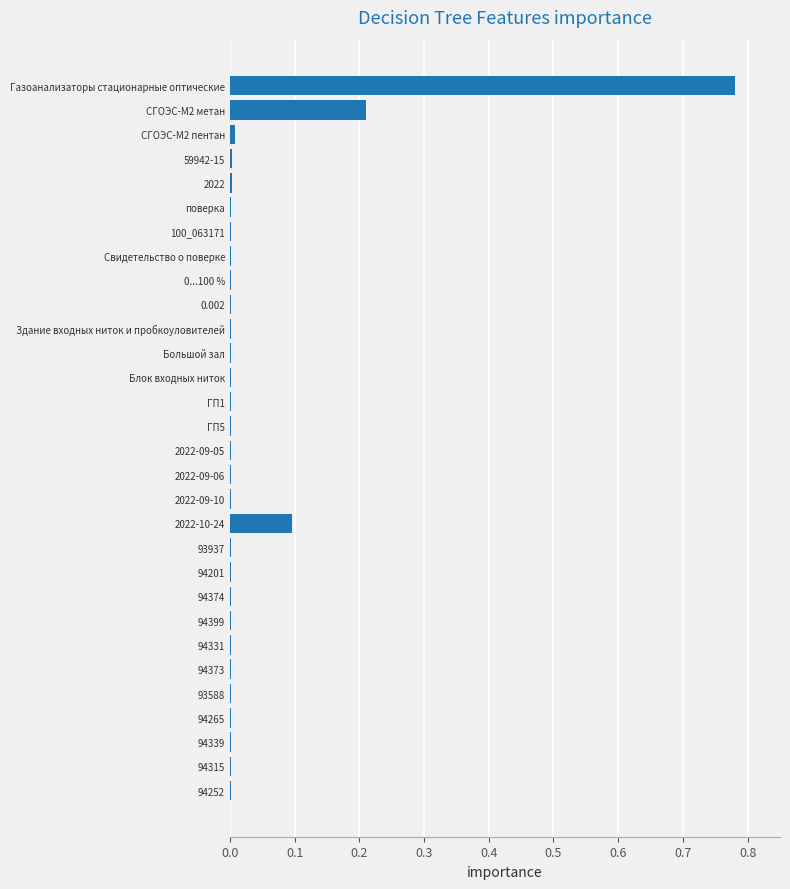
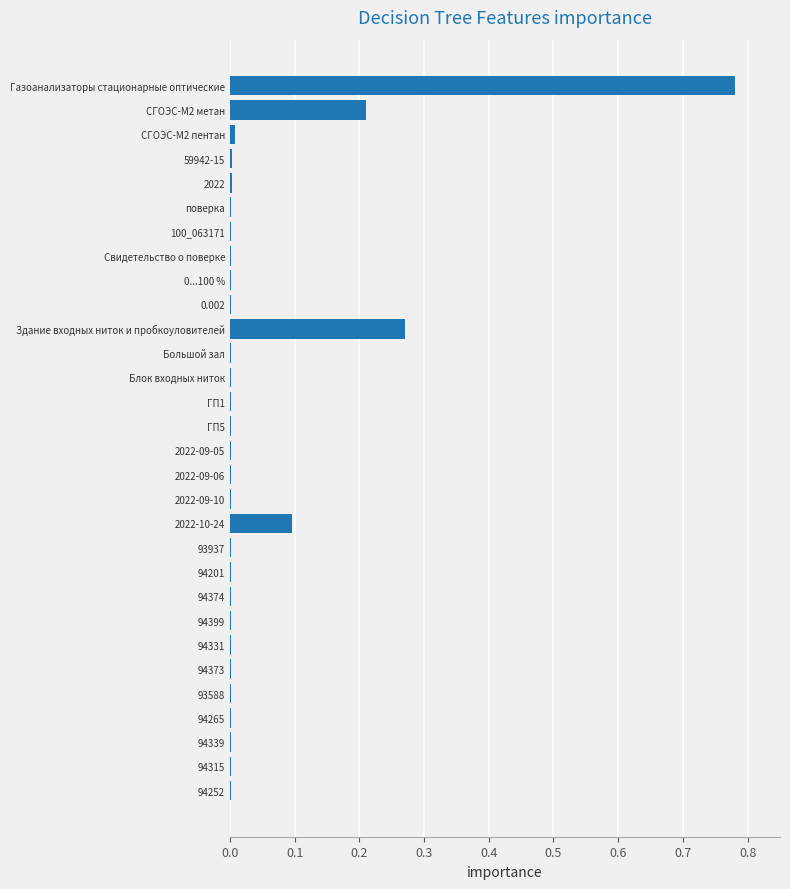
Здание входных ниток и пробкоуловителей: 0.00 -> 0.27
